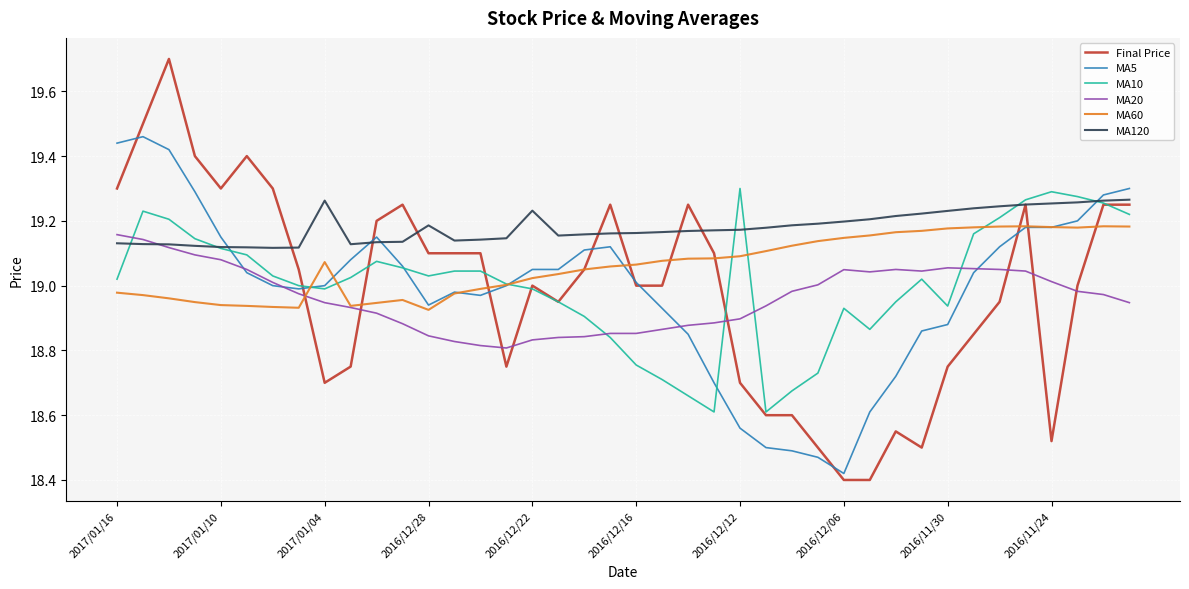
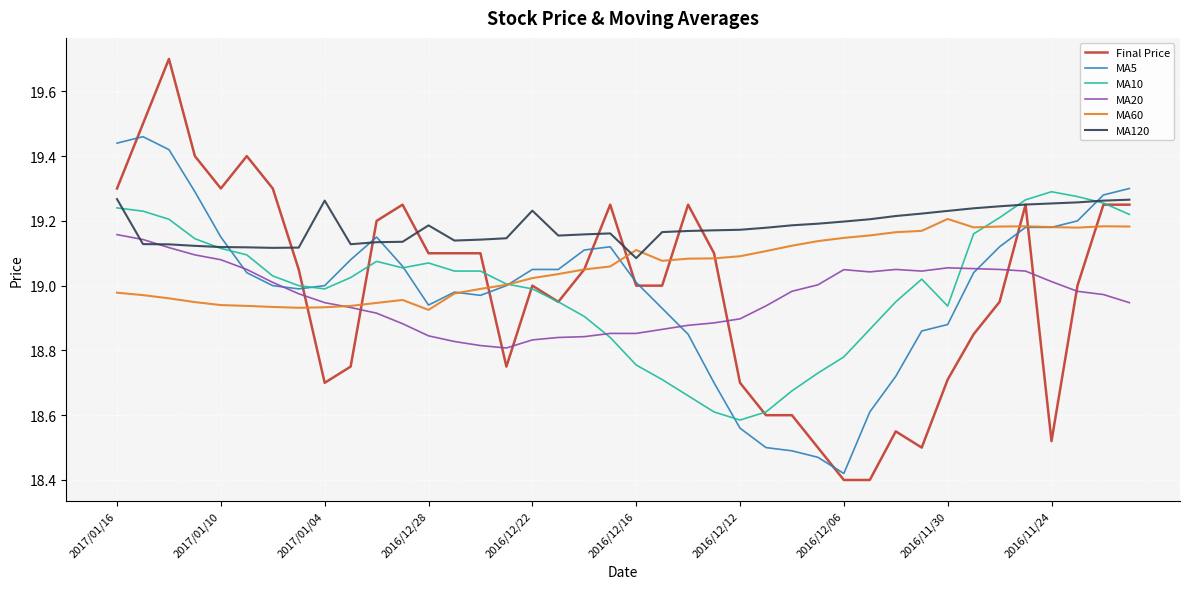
MA10, 2017/01/16: 19.02 -> 19.24
MA120, 2017/01/16: 19.13 -> 19.27
MA60, 2017/01/04: 19.07 -> 18.93
MA10, 2016/12/28: 19.03 -> 19.07
MA60, 2016/12/16: 19.07 -> 19.11
MA120, 2016/12/16: 19.16 -> 19.08
MA10, 2016/12/12: 19.30 -> 18.59
MA10, 2016/12/06: 18.93 -> 18.78
Final Price, 2016/11/30: 18.75 -> 18.71
MA60, 2016/11/30: 19.18 -> 19.21
